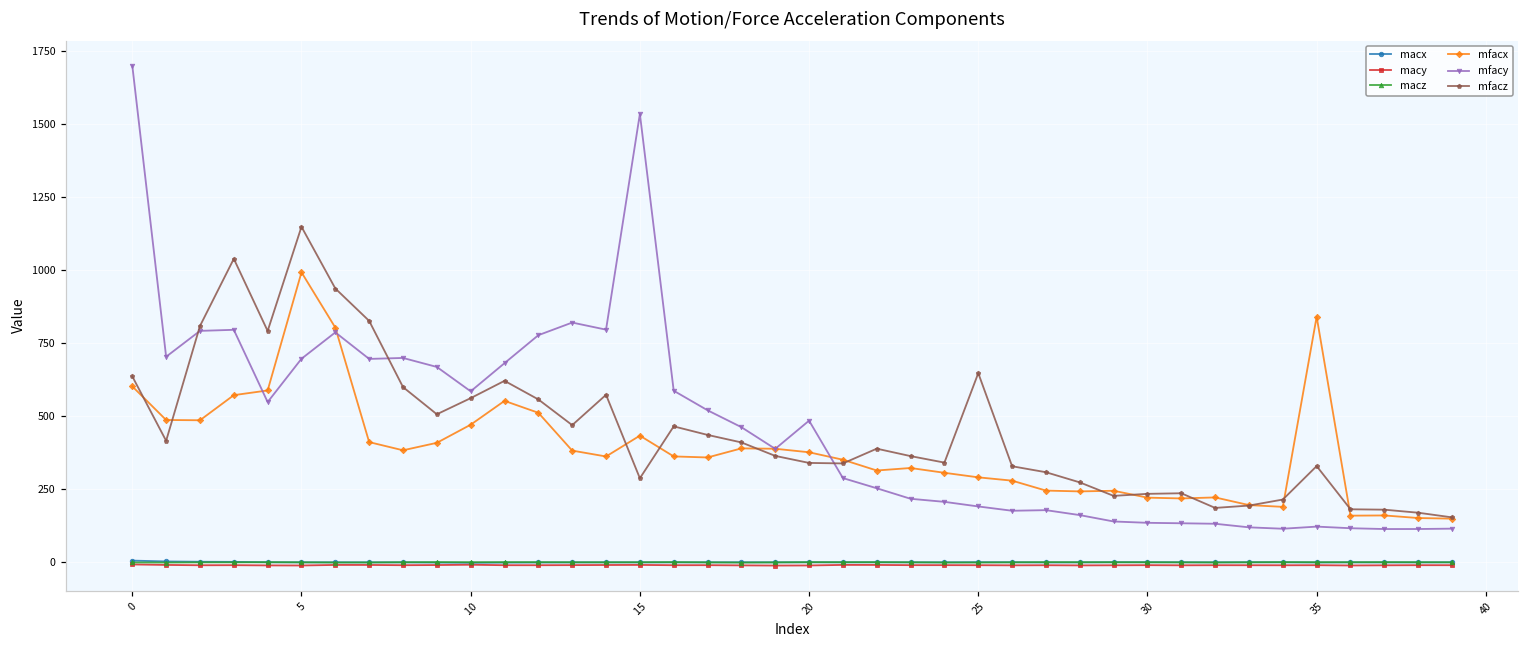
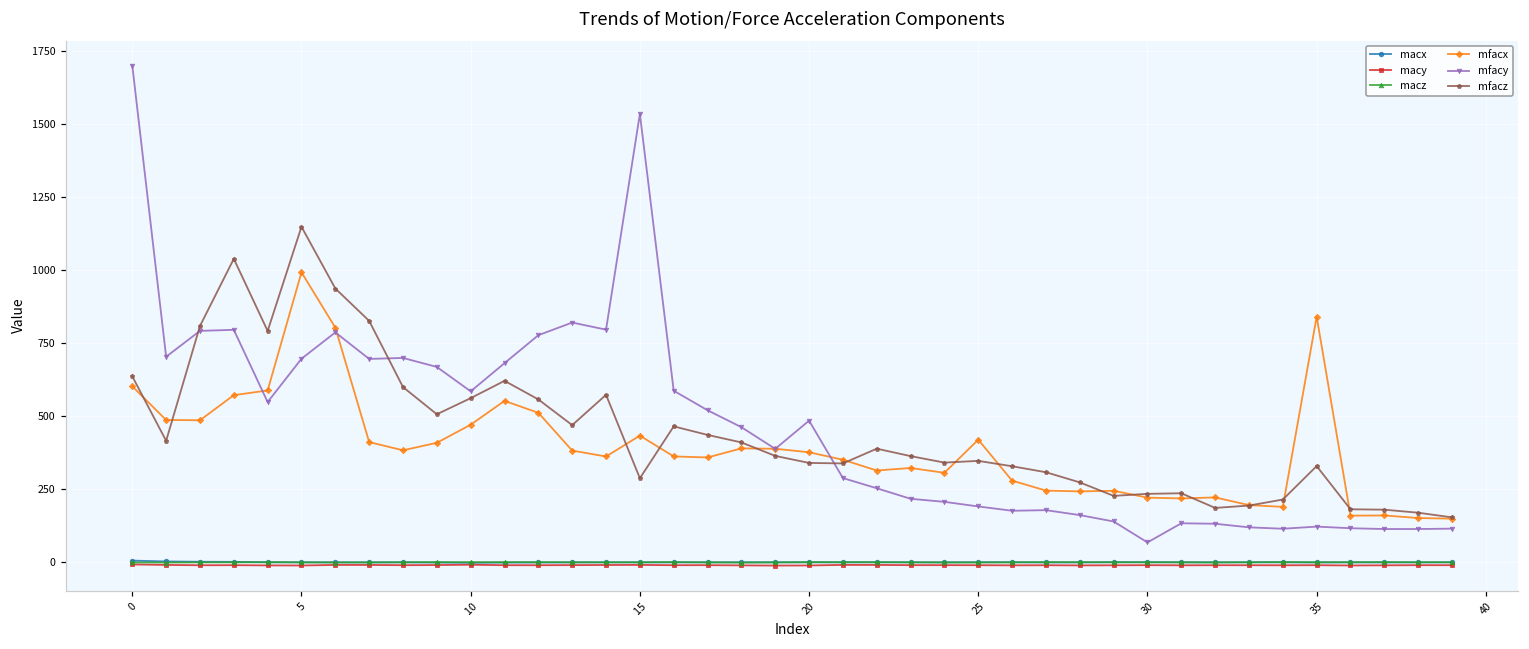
mfacx, 25: 290 -> 420
mfacz, 25: 650 -> 350
mfacy, 30: 140 -> 70
